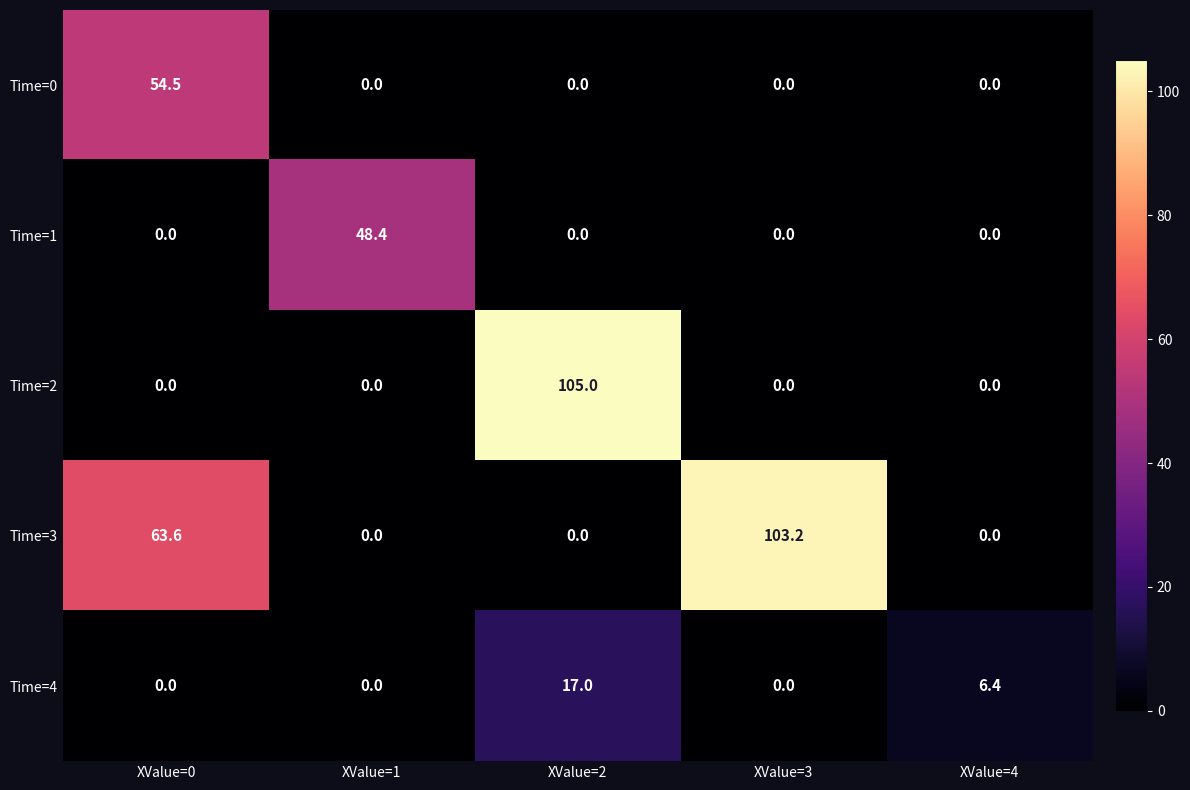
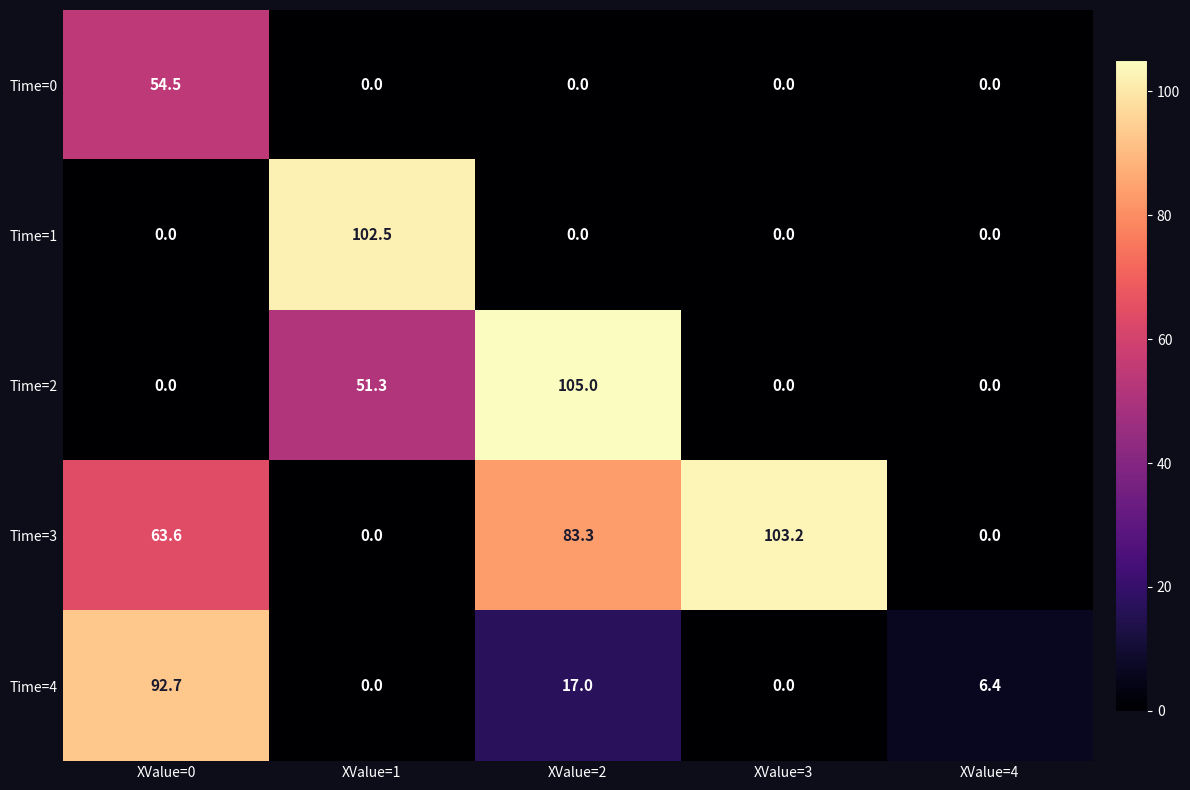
Time=1, XValue=1: 48.4 -> 102.5
Time=2, XValue=1: 0.0 -> 51.3
Time=3, XValue=2: 0.0 -> 83.3
Time=4, XValue=0: 0.0 -> 92.7
